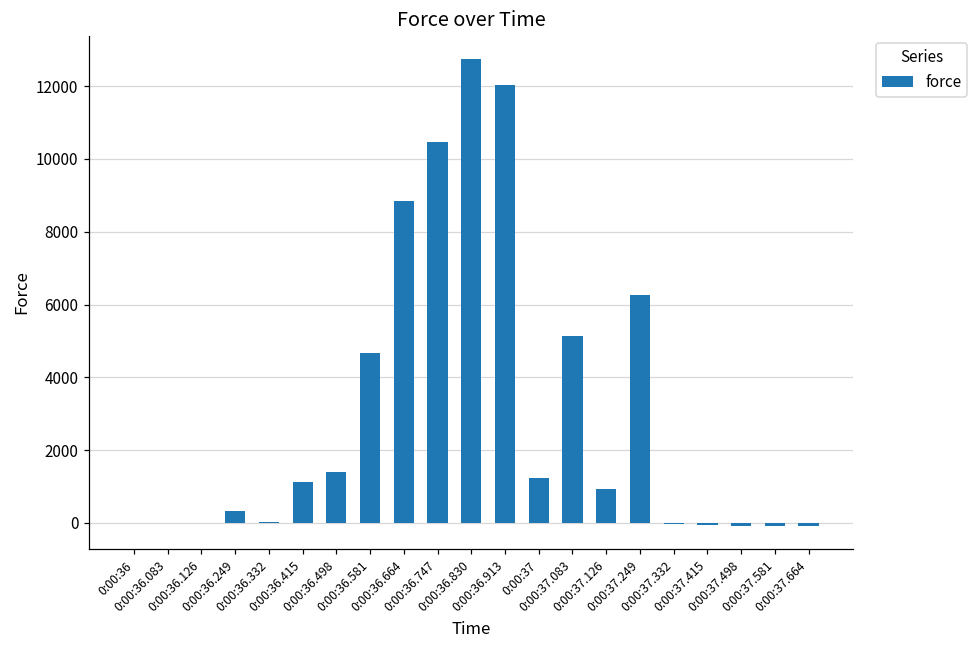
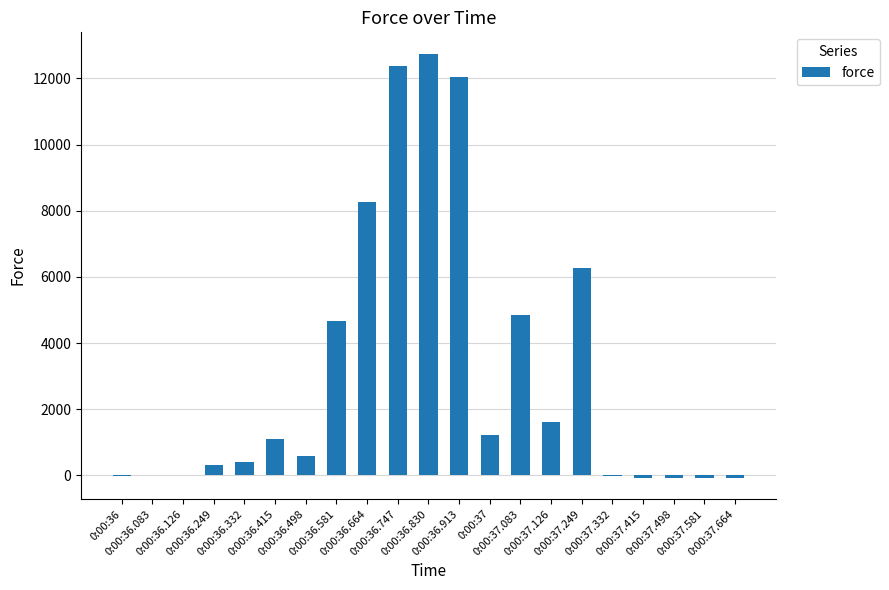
0:00:36.332: 0 -> 400
0:00:36.498: 1400 -> 600
0:00:36.664: 8800 -> 8300
0:00:36.747: 10500 -> 12400
0:00:37.083: 5100 -> 4800
0:00:37.126: 900 -> 1600
